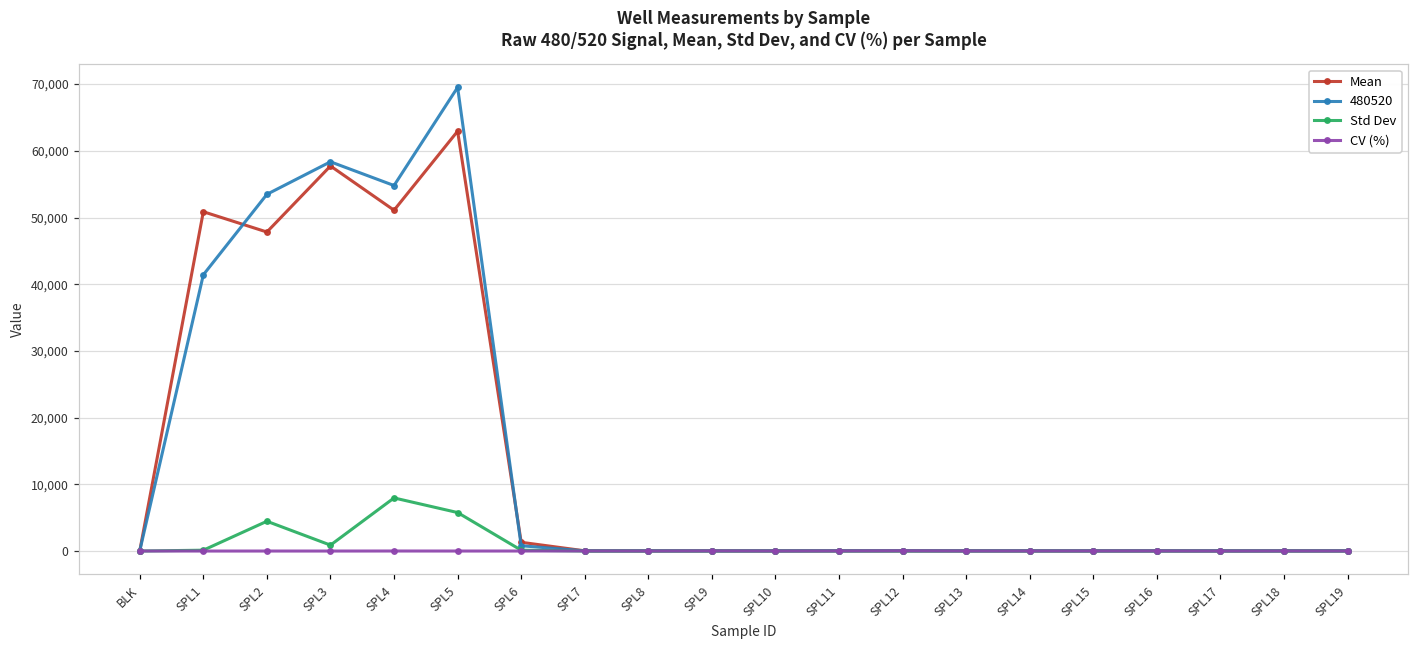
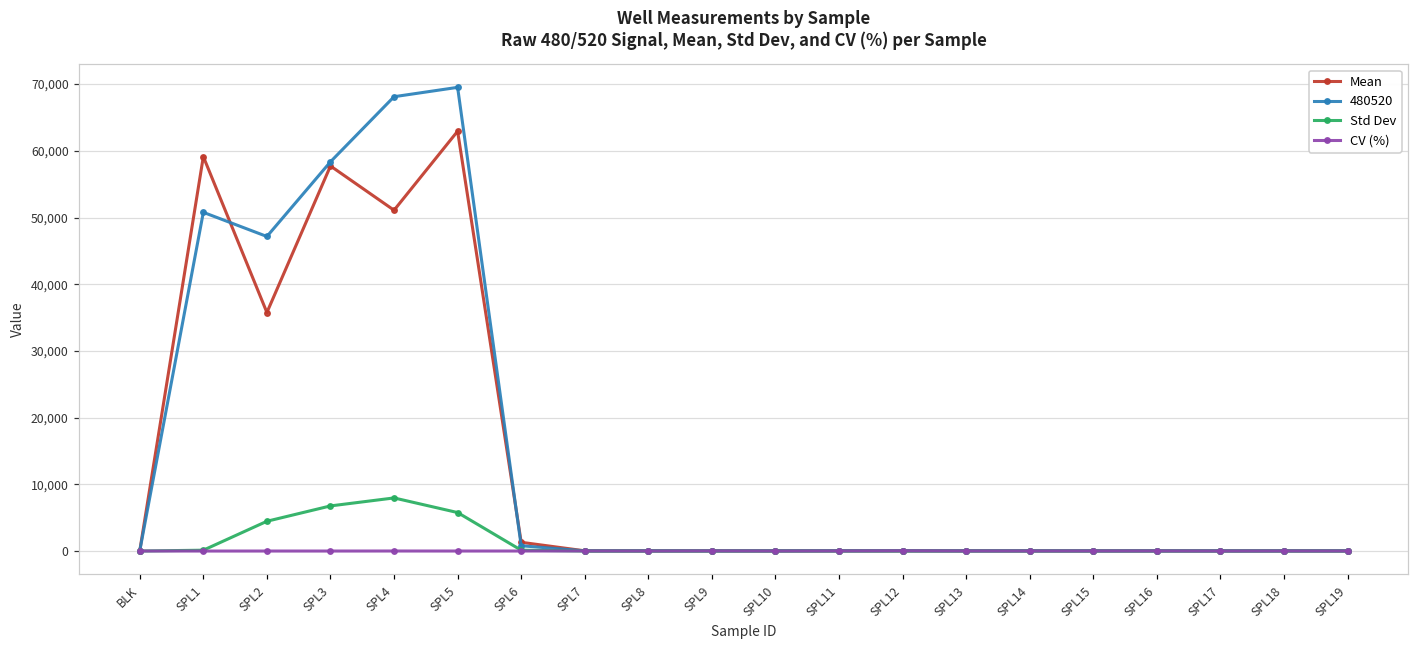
Mean, SPL1: 51,000 -> 59,000
480520, SPL1: 41,000 -> 51,000
Mean, SPL2: 48,000 -> 36,000
480520, SPL2: 53,000 -> 47,000
Std Dev, SPL3: 1,000 -> 7,000
480520, SPL4: 55,000 -> 68,000
